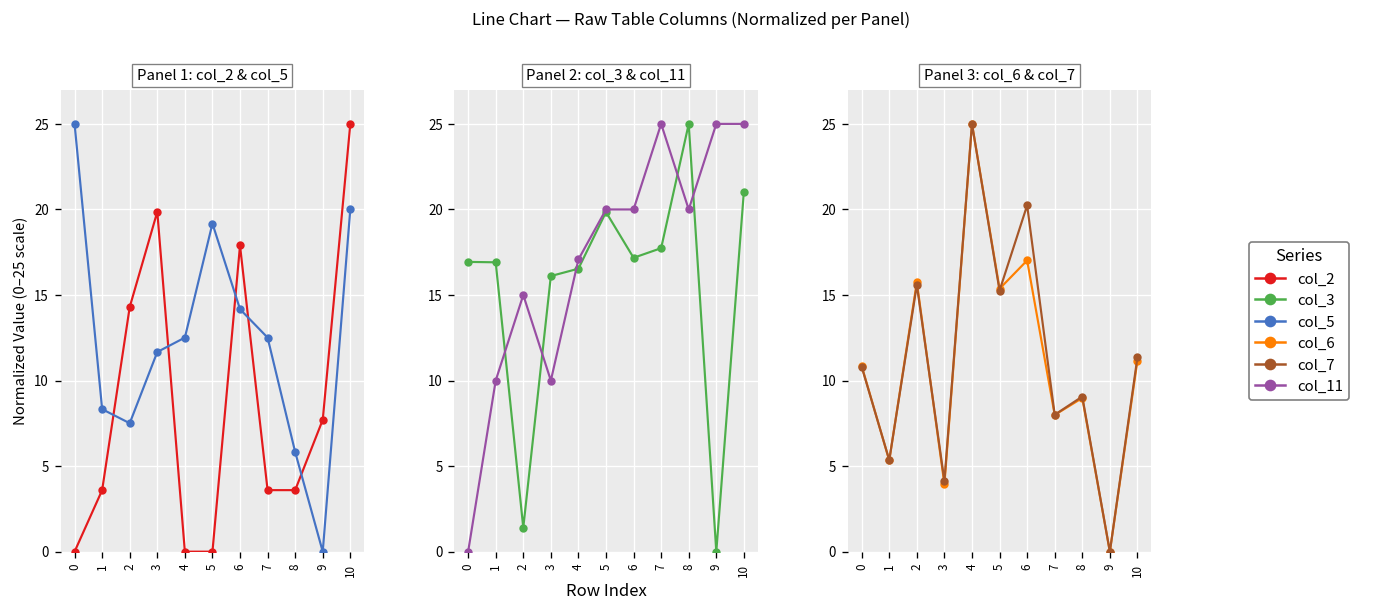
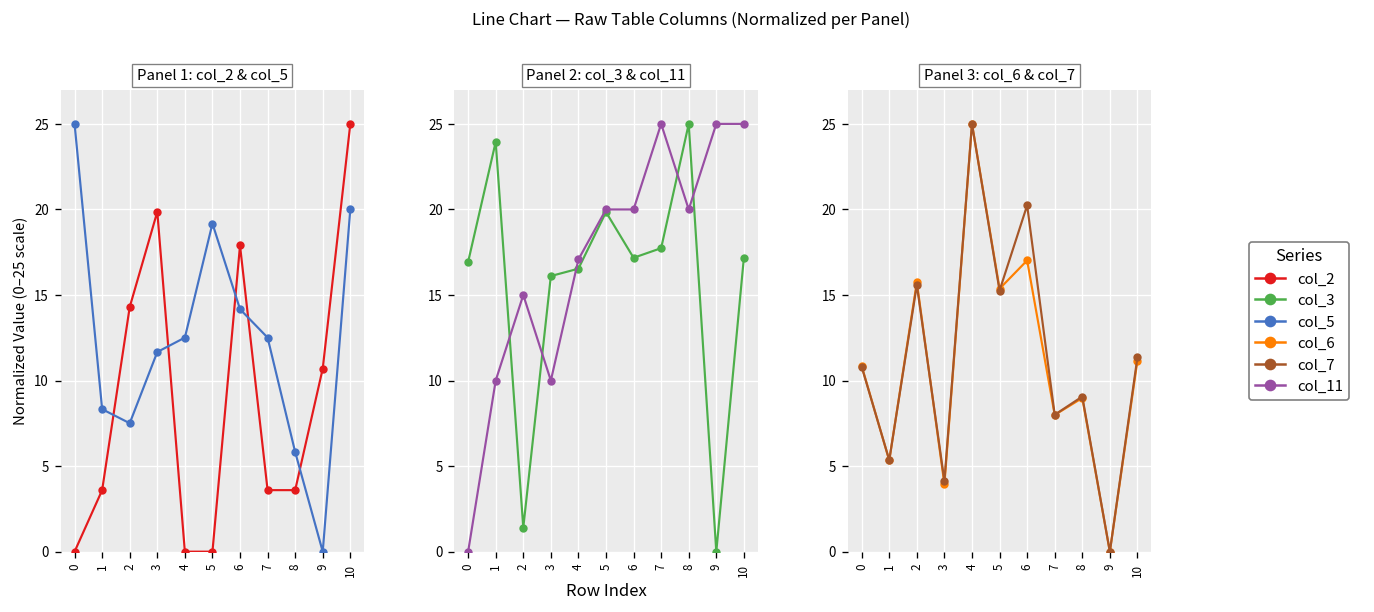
Panel 1: col_2 & col_5, col_2, 9: 7.7 -> 10.7
Panel 2: col_3 & col_11, col_3, 1: 16.9 -> 23.9
Panel 2: col_3 & col_11, col_3, 10: 21.0 -> 17.2
